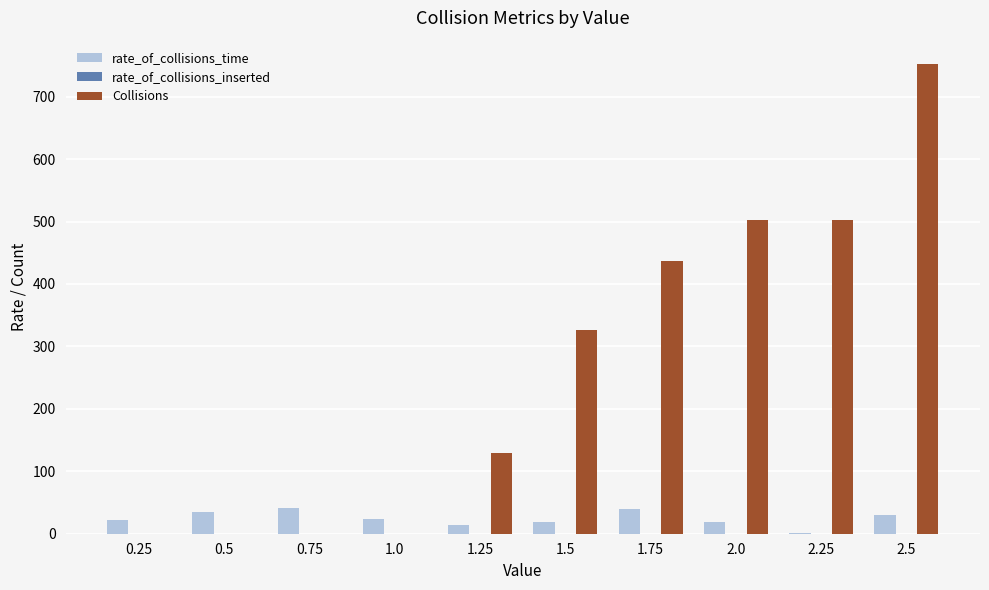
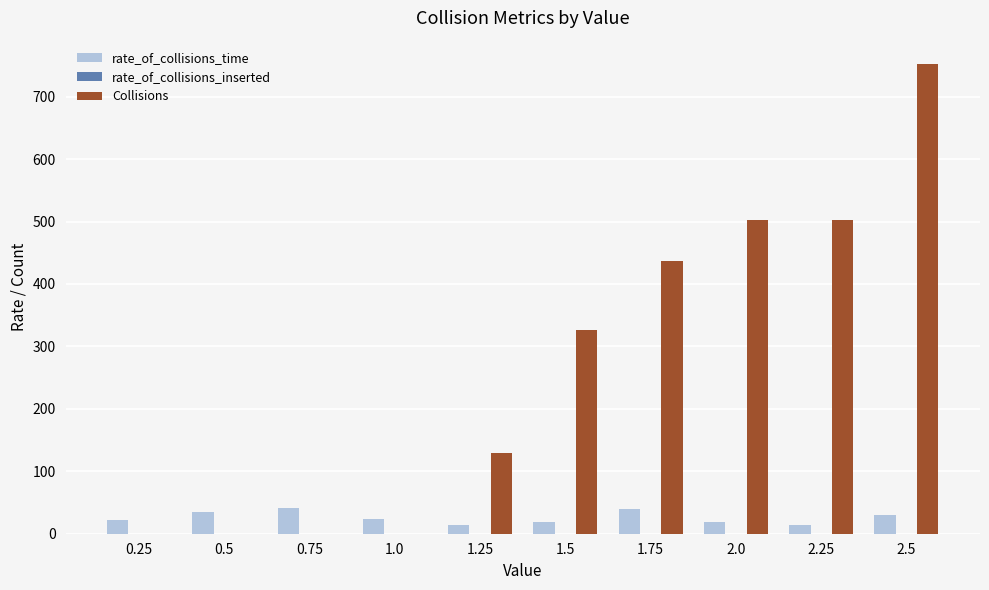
rate_of_collisions_time, 2.25: 0 -> 10
